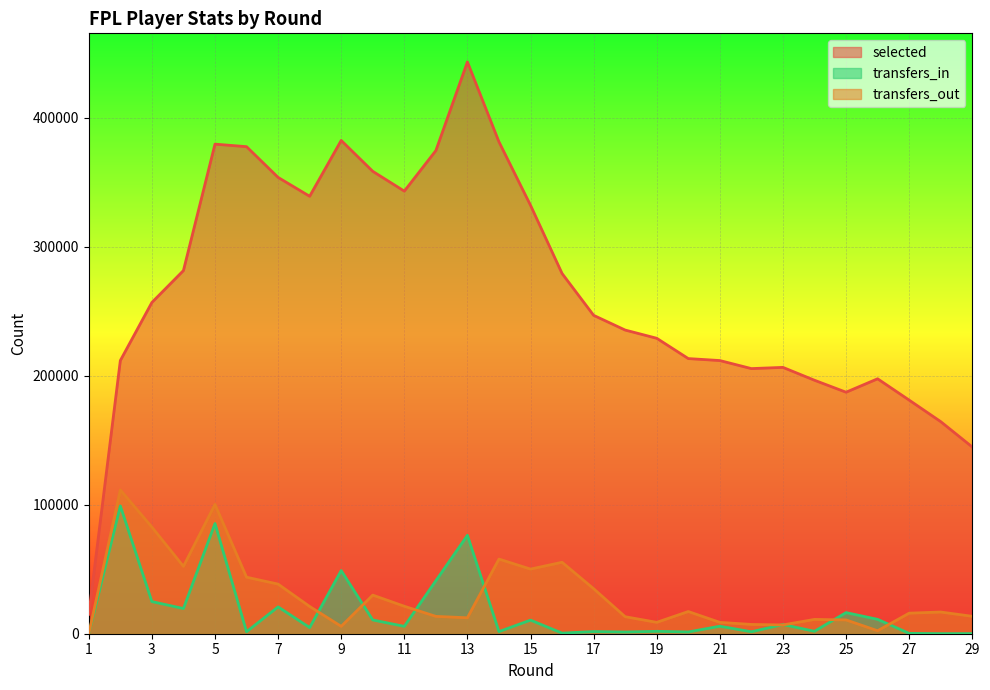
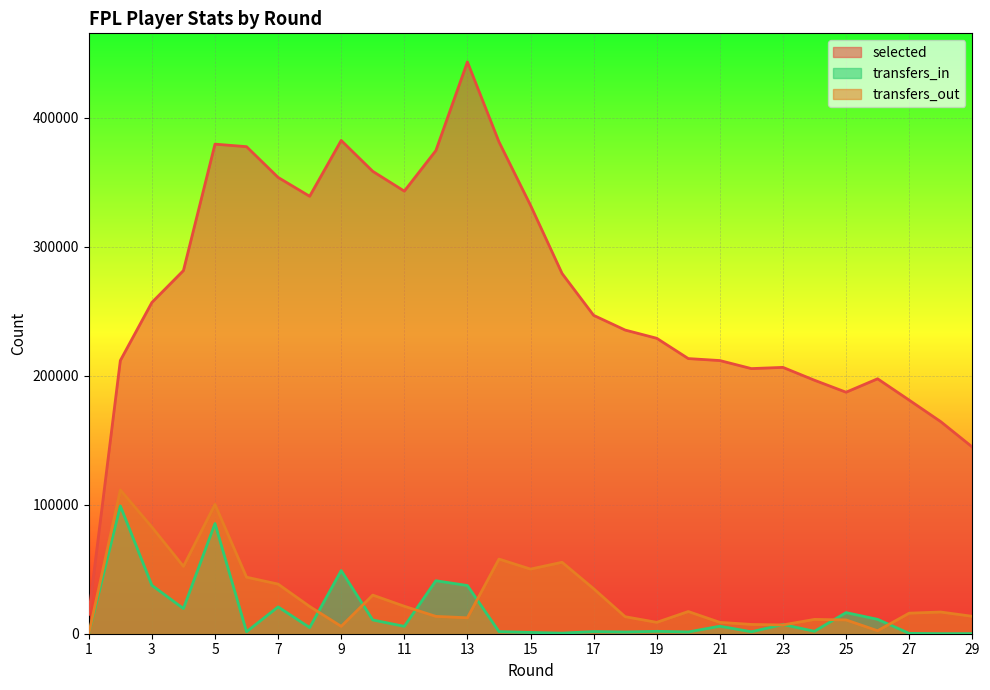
transfers_in, 3: 25000 -> 38000
transfers_in, 13: 76000 -> 37000
transfers_in, 15: 11000 -> 1000
